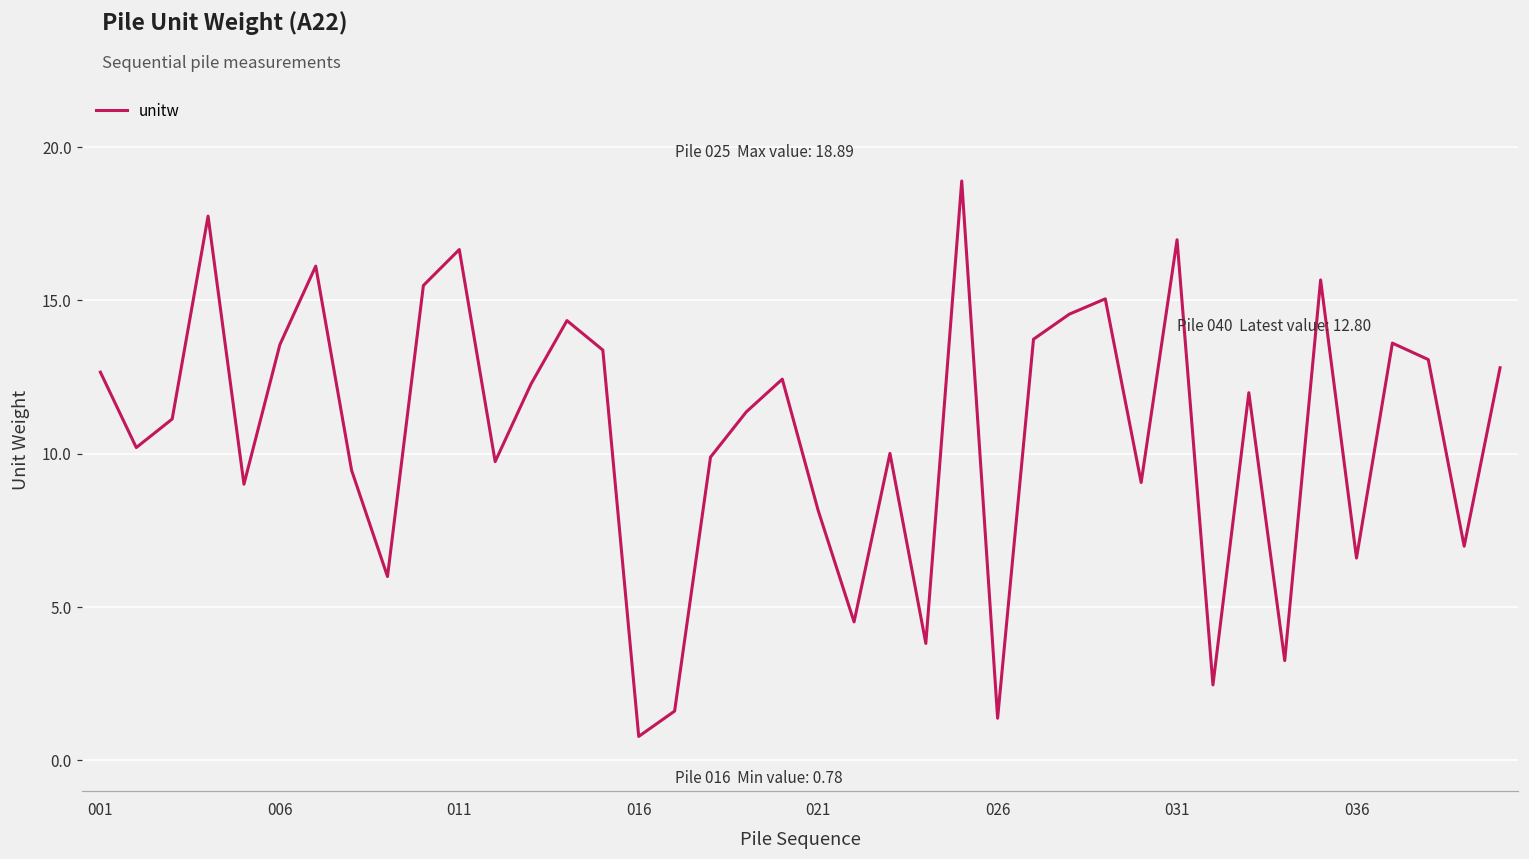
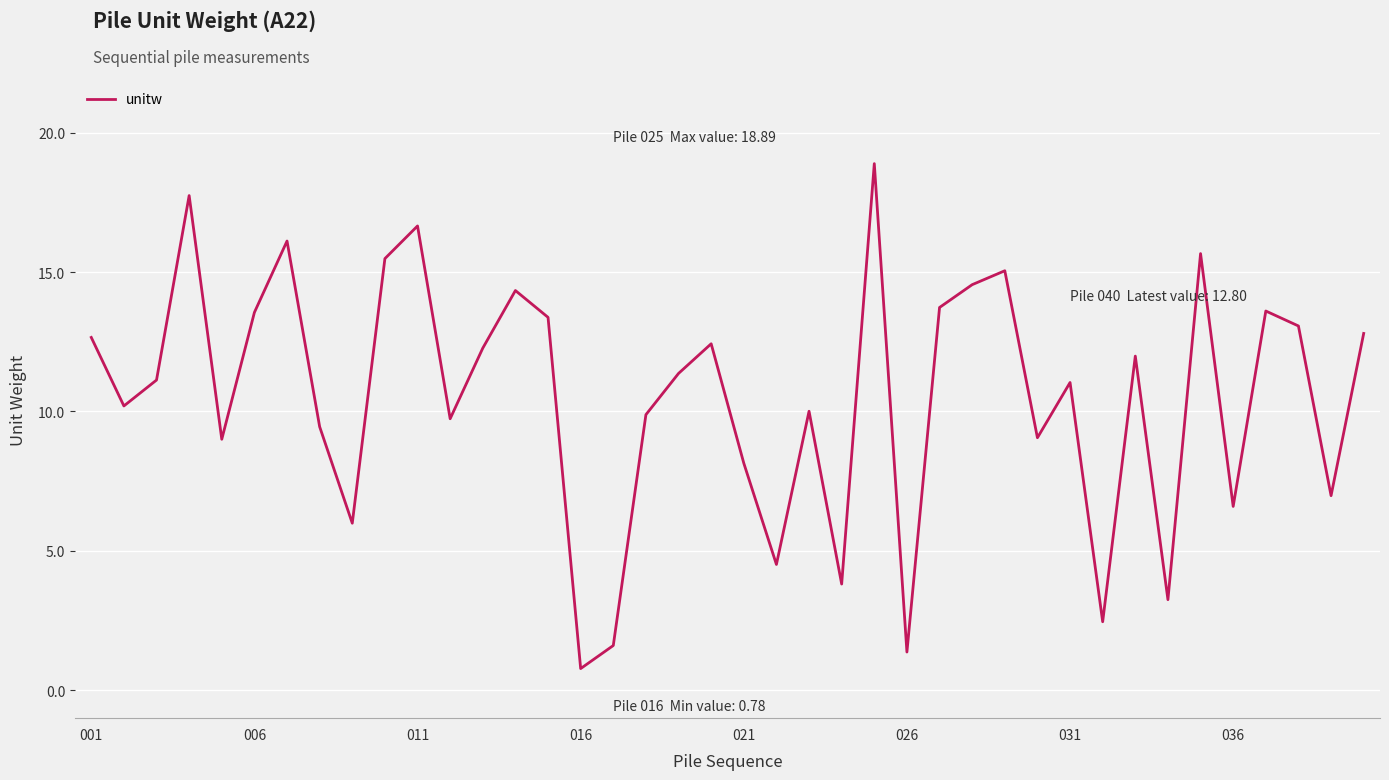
031: 17.0 -> 11.0
